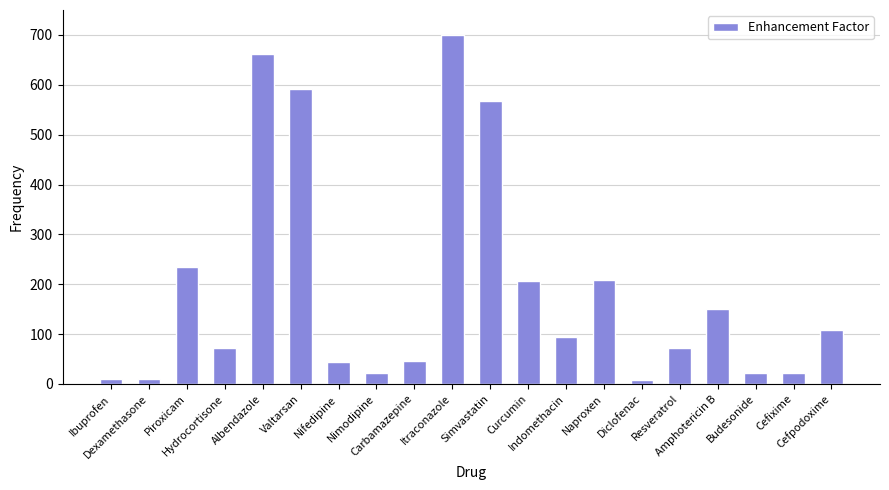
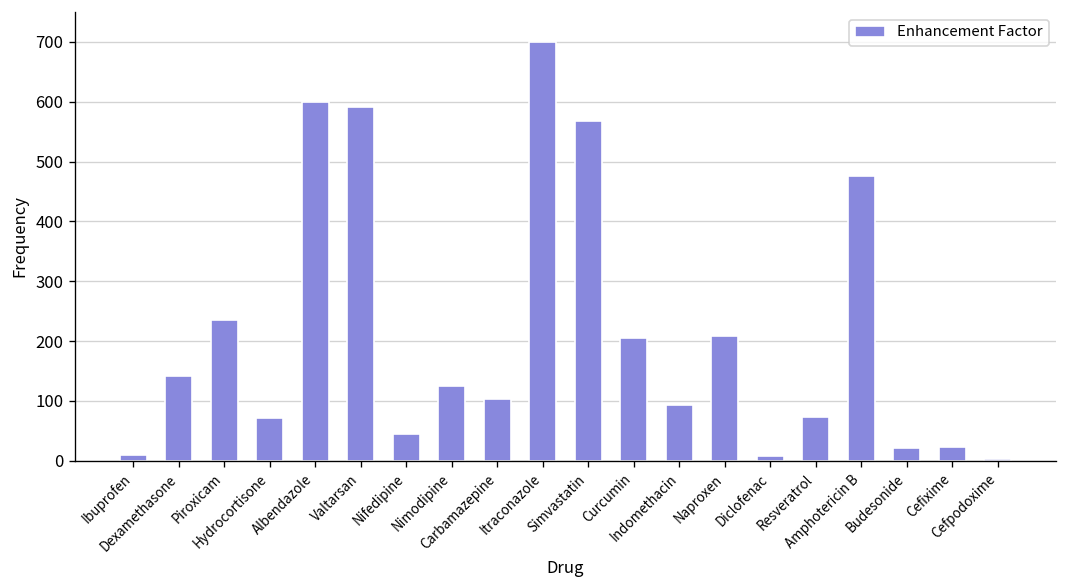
Dexamethasone: 10 -> 140
Albendazole: 660 -> 600
Nimodipine: 20 -> 130
Carbamazepine: 50 -> 100
Amphotericin B: 150 -> 480
Cefpodoxime: 110 -> 0
